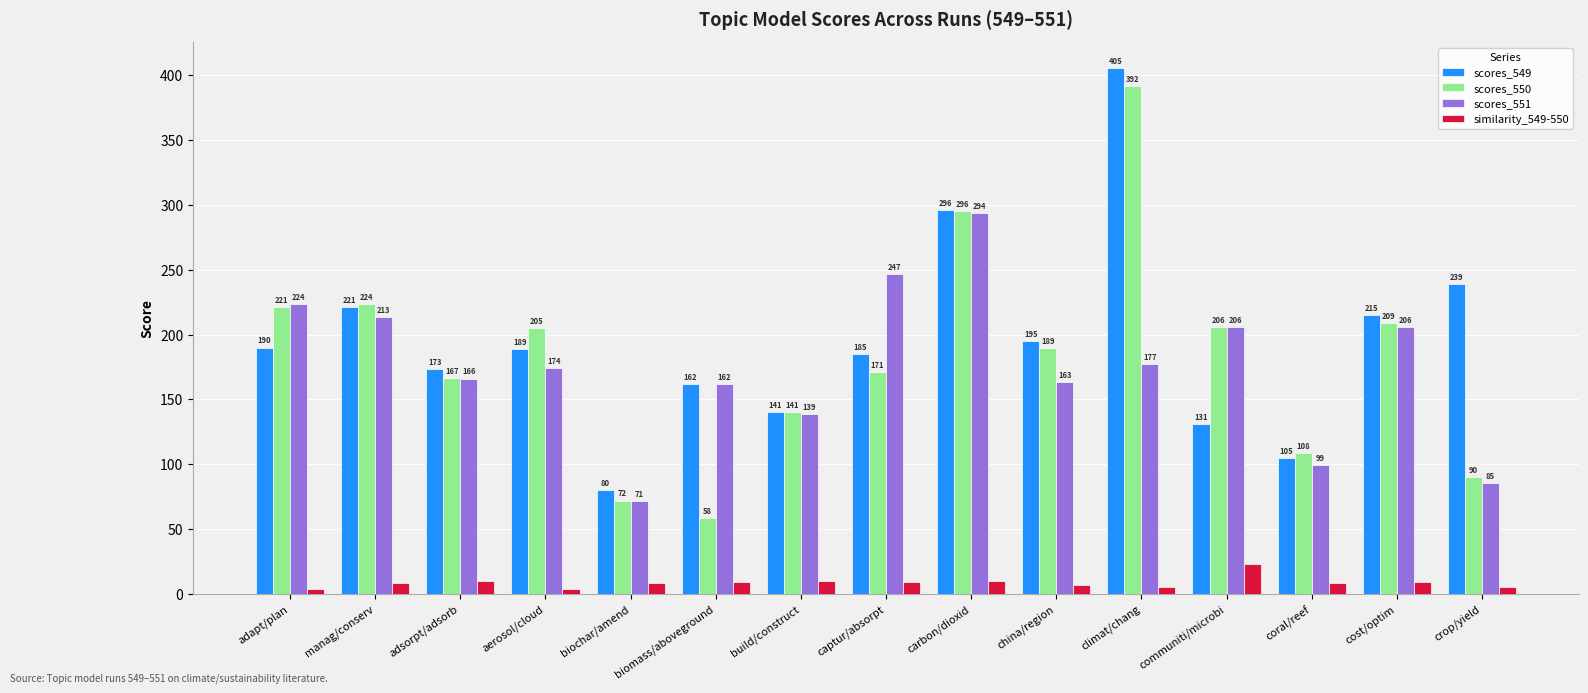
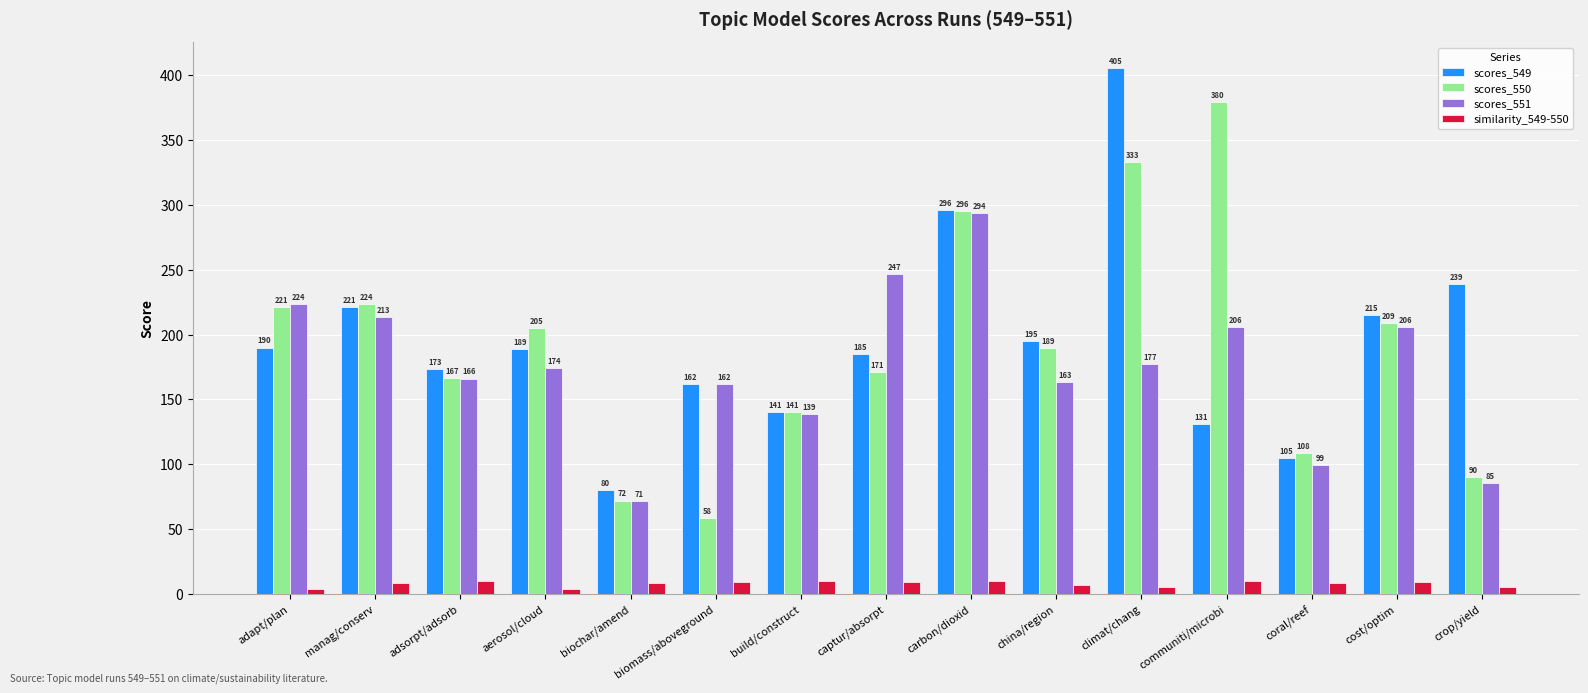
scores_550, climat/chang: 392 -> 333
scores_550, communiti/microbi: 206 -> 380
similarity_549-550, communiti/microbi: 23 -> 10
